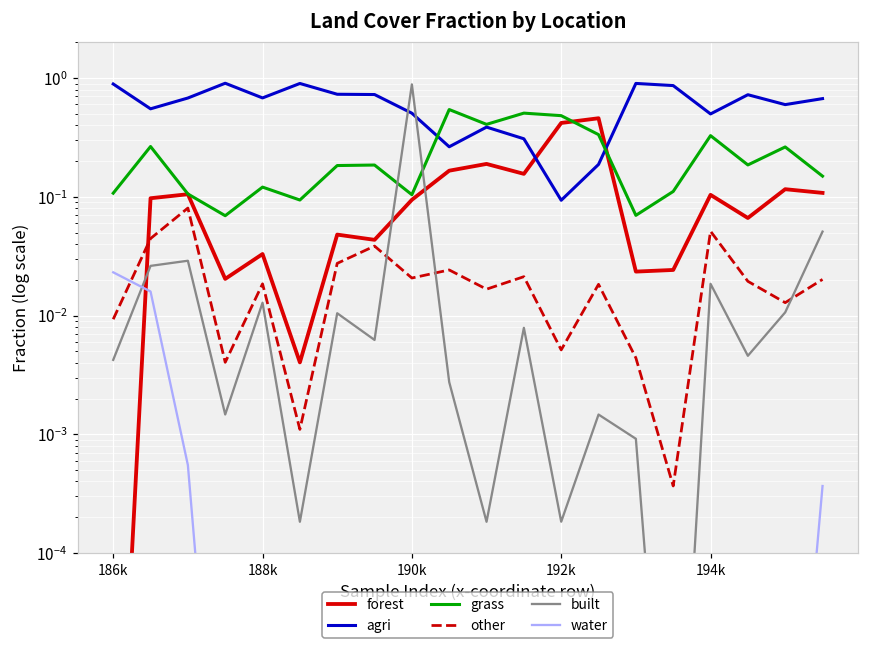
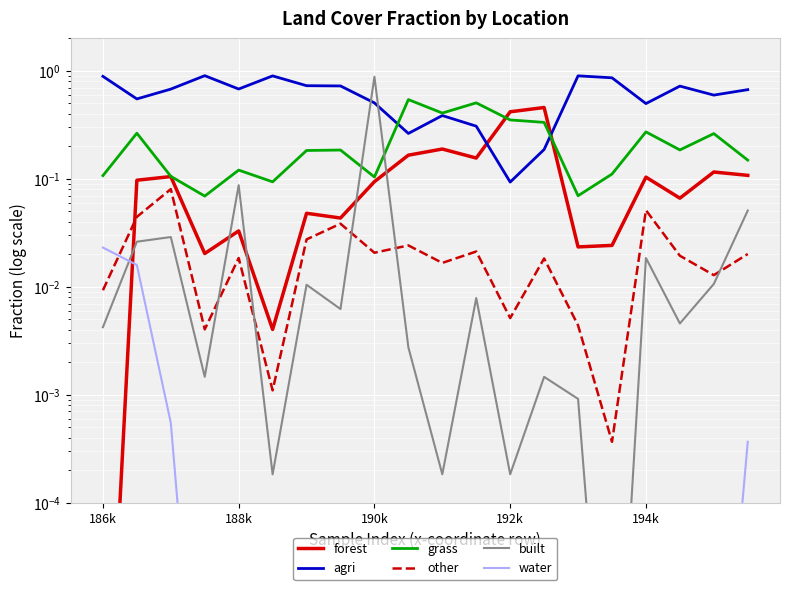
built, 188k: 0.013 -> 0.09
grass, 192k: 0.5 -> 0.35
grass, 194k: 0.33 -> 0.27
